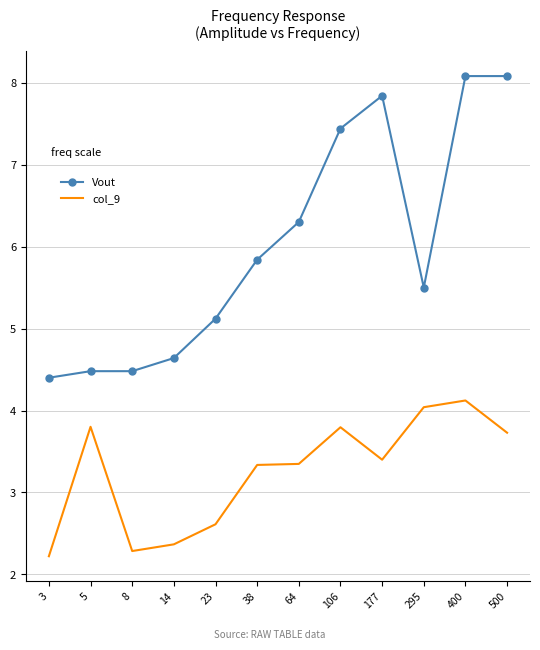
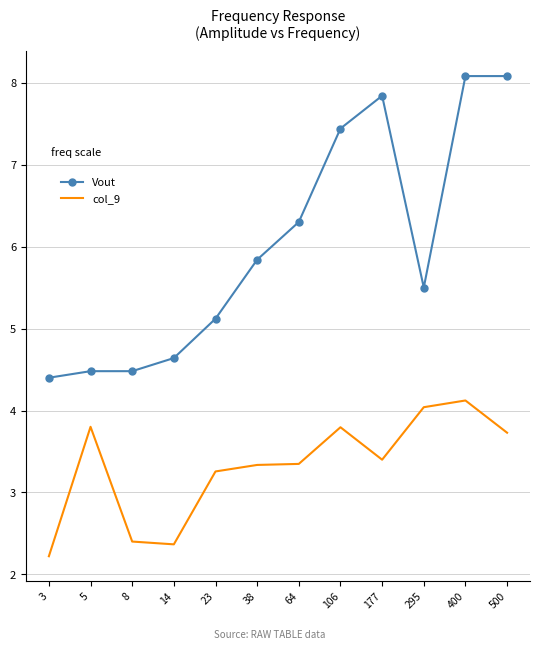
col_9, 8: 2.3 -> 2.4
col_9, 23: 2.6 -> 3.3
